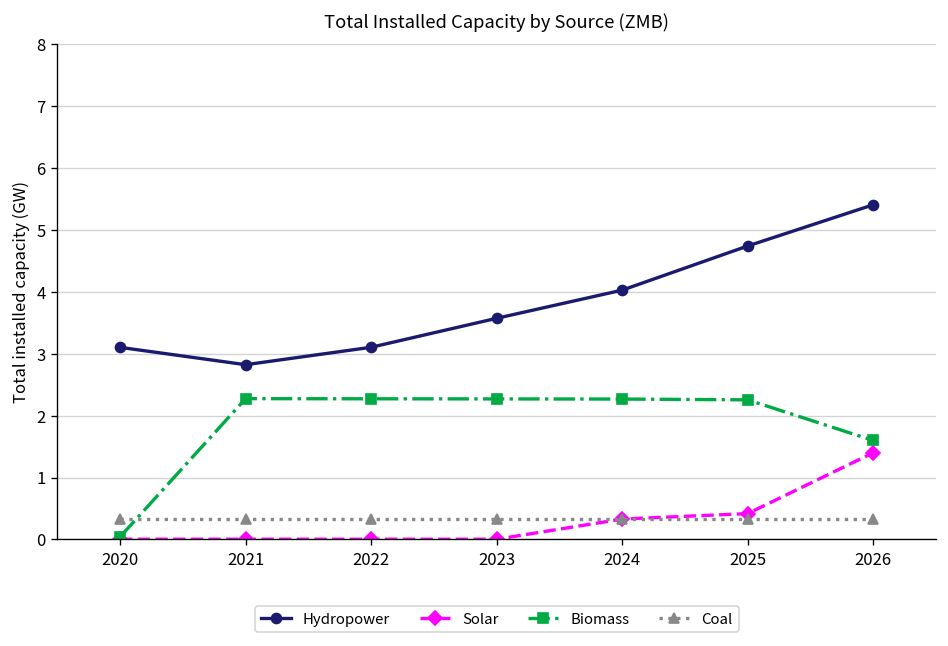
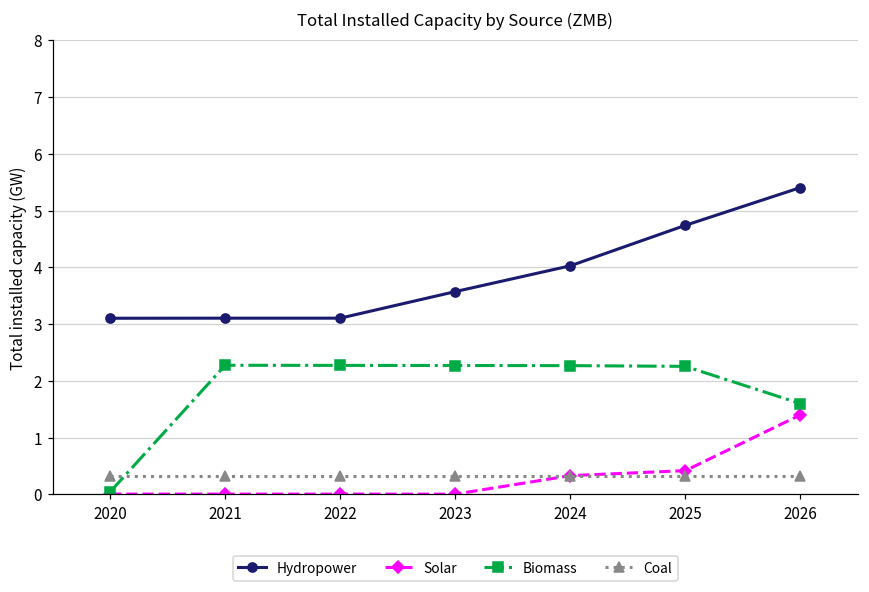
Hydropower, 2021: 2.8 -> 3.1
